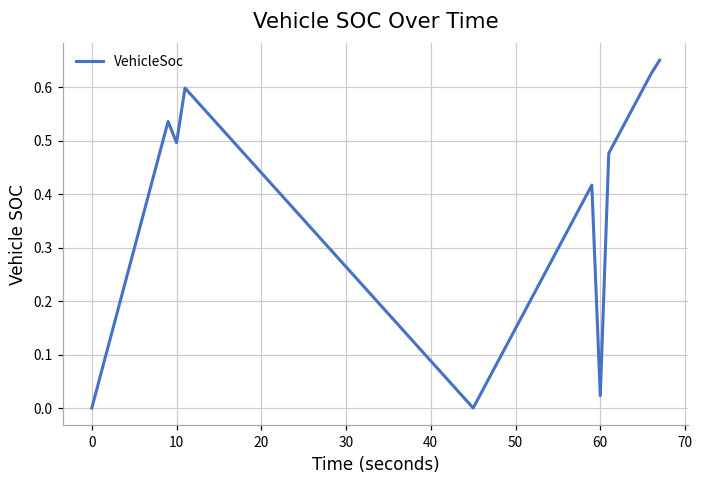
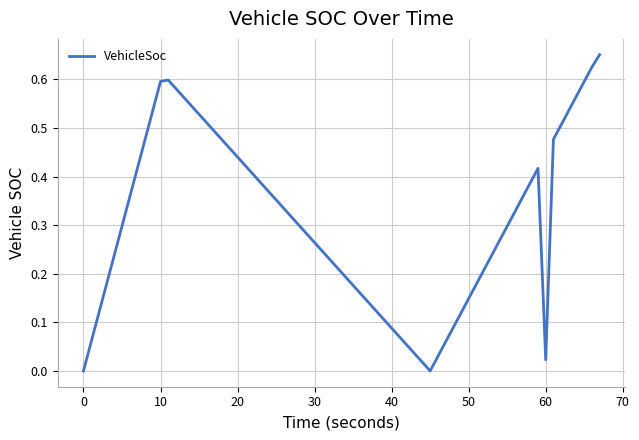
10: 0.50 -> 0.60
